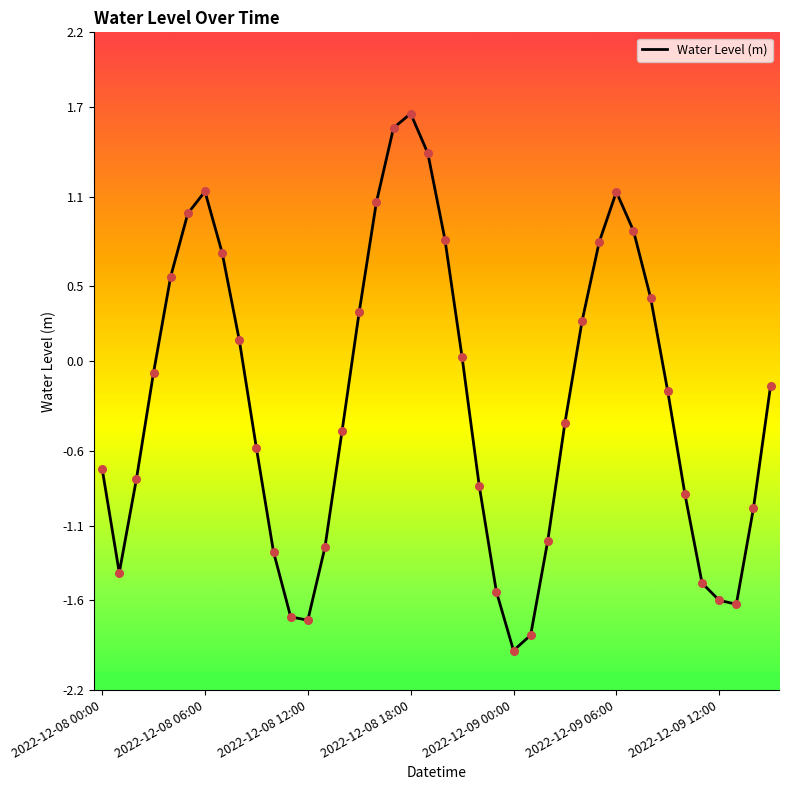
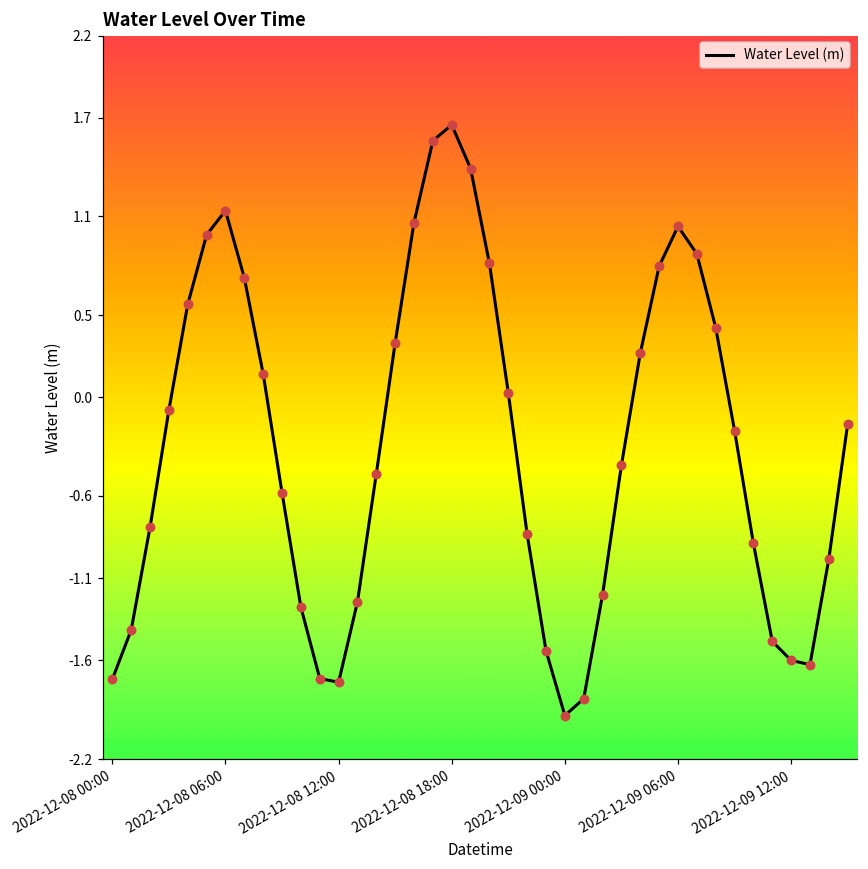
2022-12-08 00:00: -0.72 -> -1.71
2022-12-09 06:00: 1.13 -> 1.04
